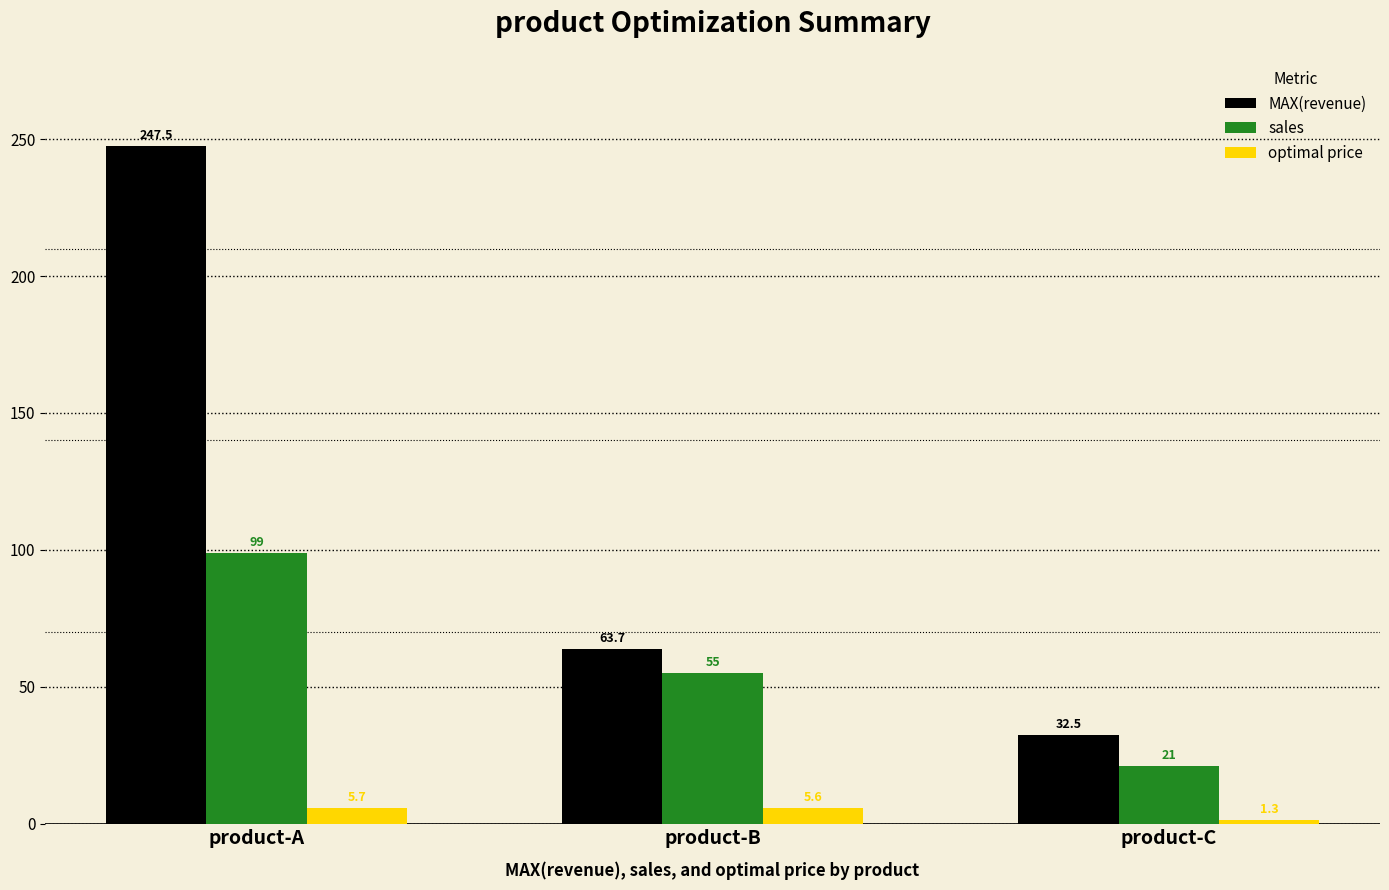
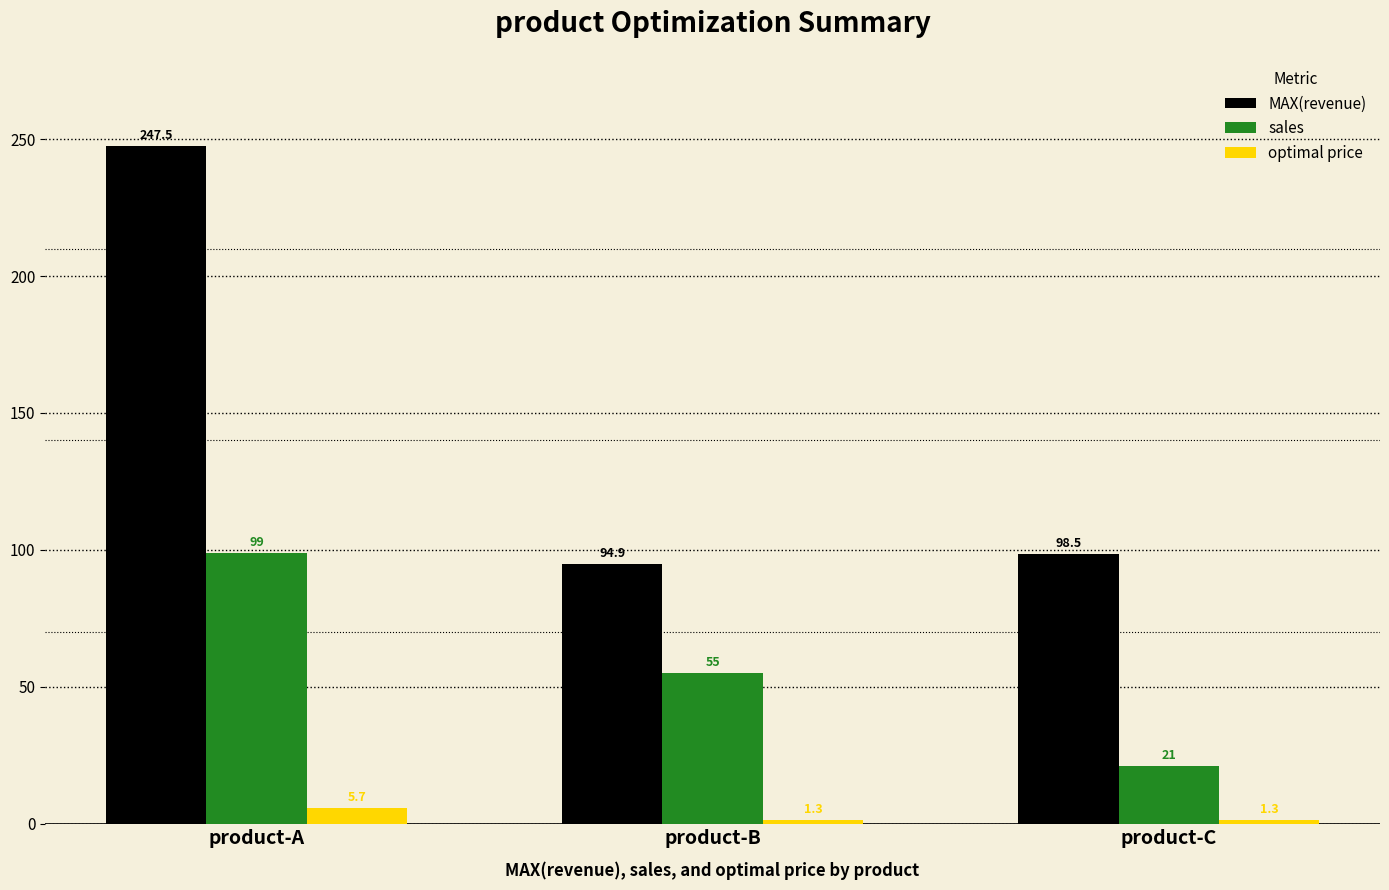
MAX(revenue), product-B: 63.7 -> 94.9
optimal price, product-B: 5.6 -> 1.3
MAX(revenue), product-C: 32.5 -> 98.5
